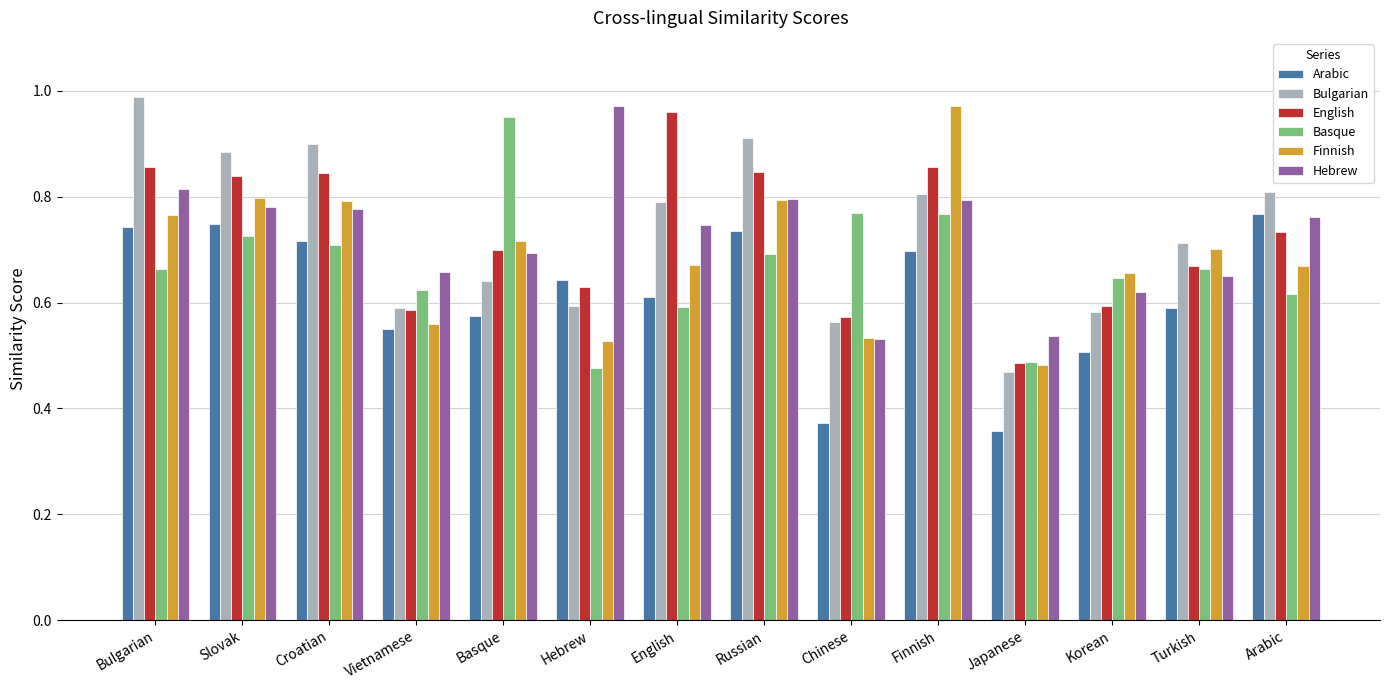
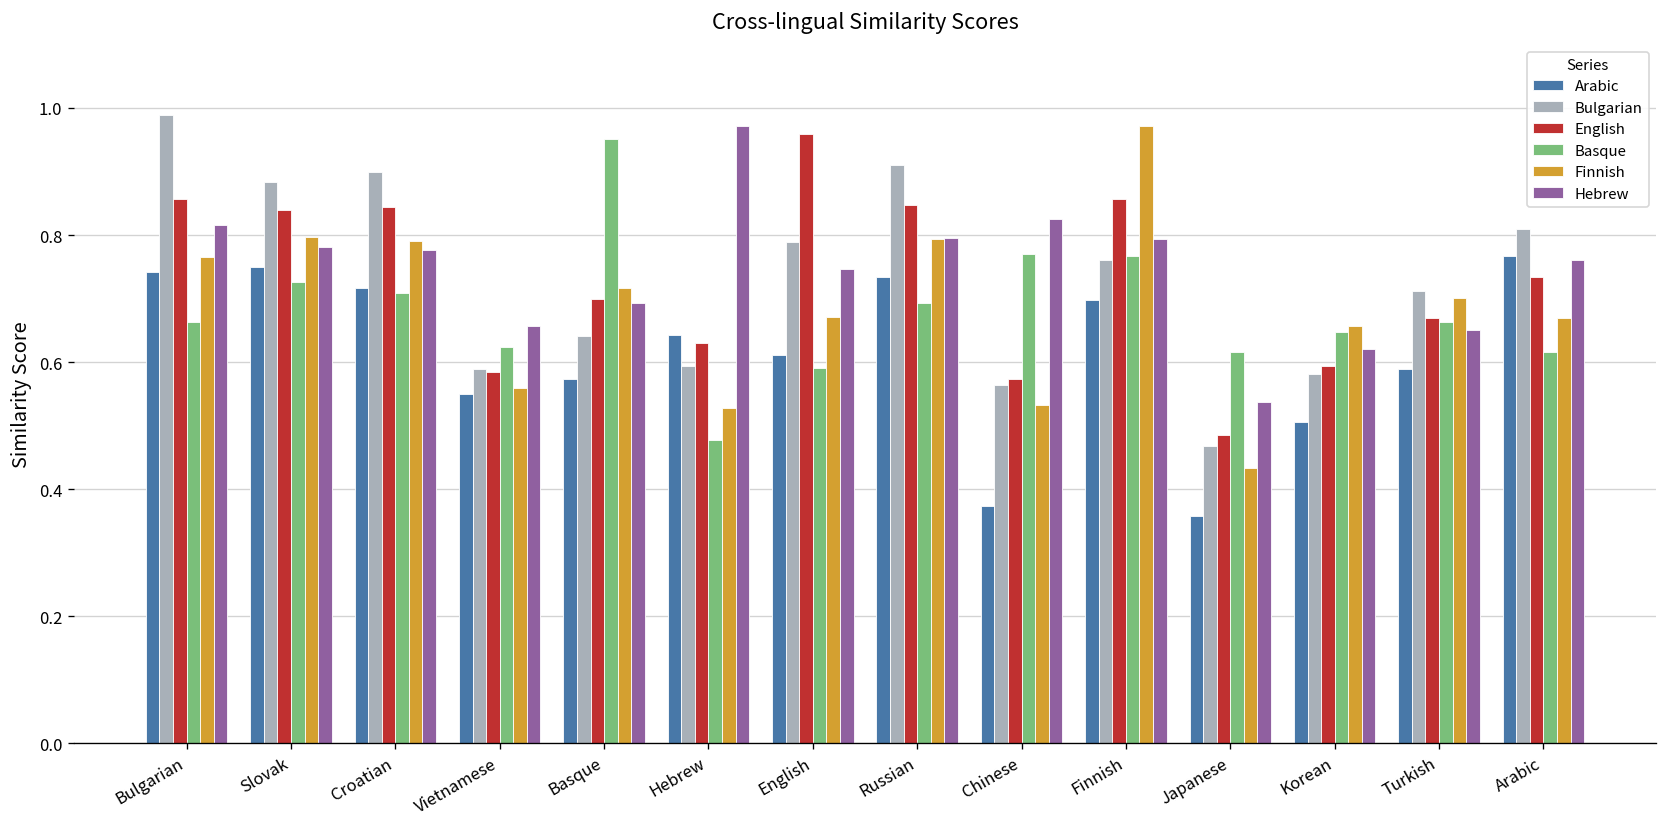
Hebrew, Chinese: 0.53 -> 0.83
Bulgarian, Finnish: 0.81 -> 0.76
Basque, Japanese: 0.49 -> 0.62
Finnish, Japanese: 0.48 -> 0.43
